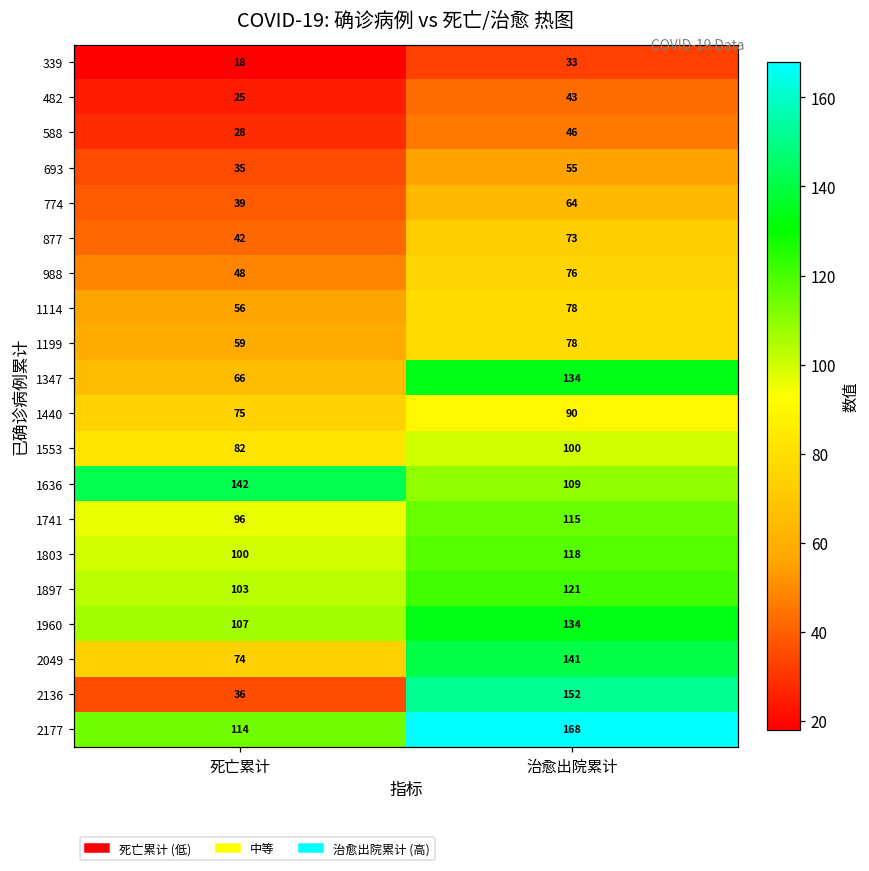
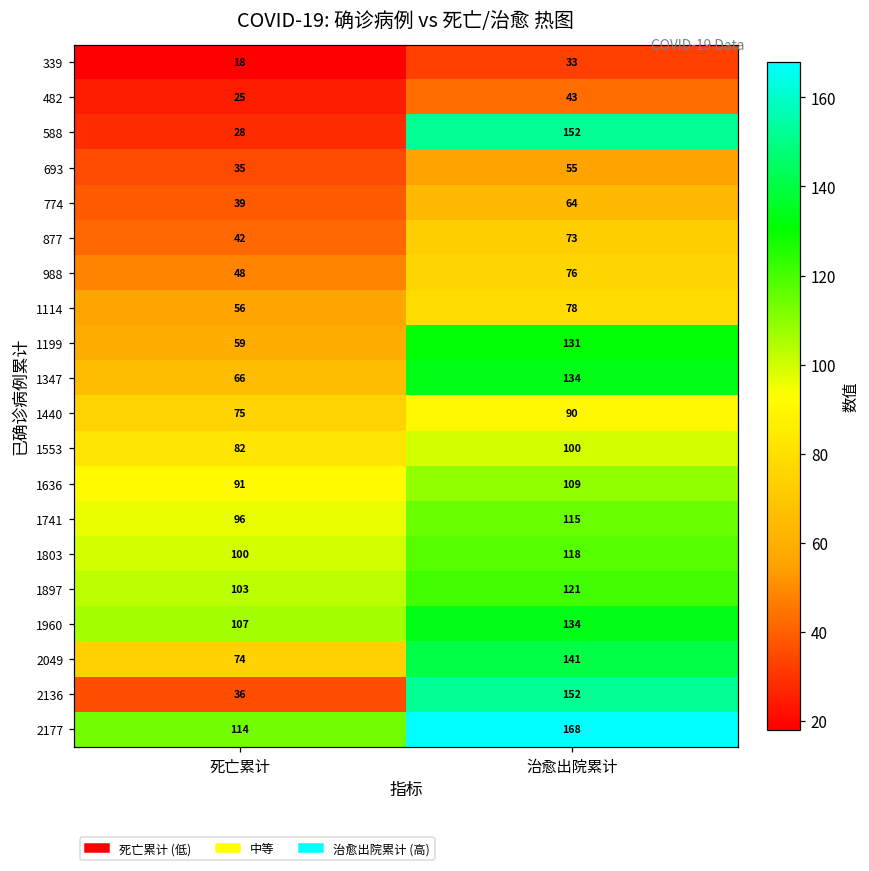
588, 治愈出院累计: 46 -> 152
1199, 治愈出院累计: 78 -> 131
1636, 死亡累计: 142 -> 91
